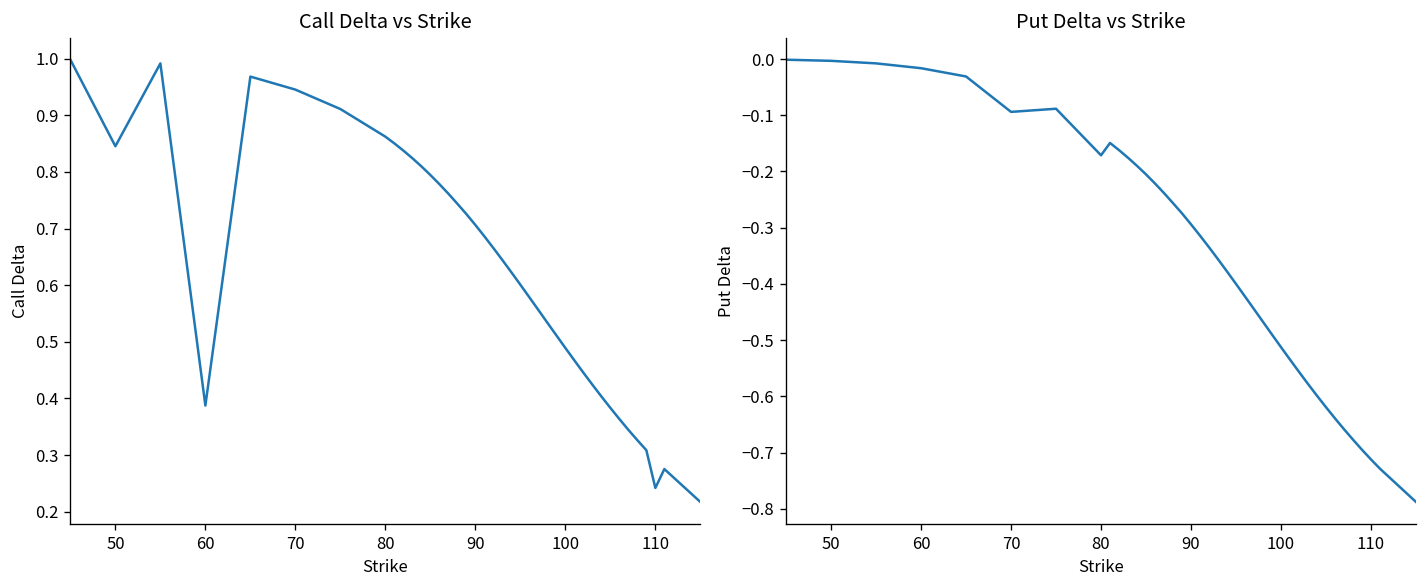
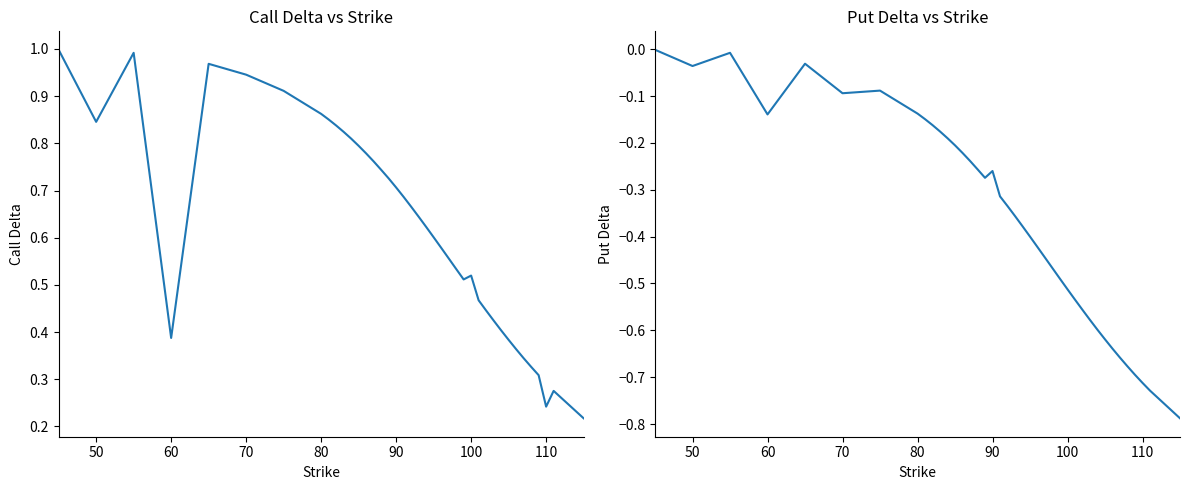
Call Delta vs Strike, 100: 0.49 -> 0.52
Put Delta vs Strike, 50: 0.00 -> -0.04
Put Delta vs Strike, 60: -0.02 -> -0.14
Put Delta vs Strike, 80: -0.17 -> -0.14
Put Delta vs Strike, 90: -0.29 -> -0.26
